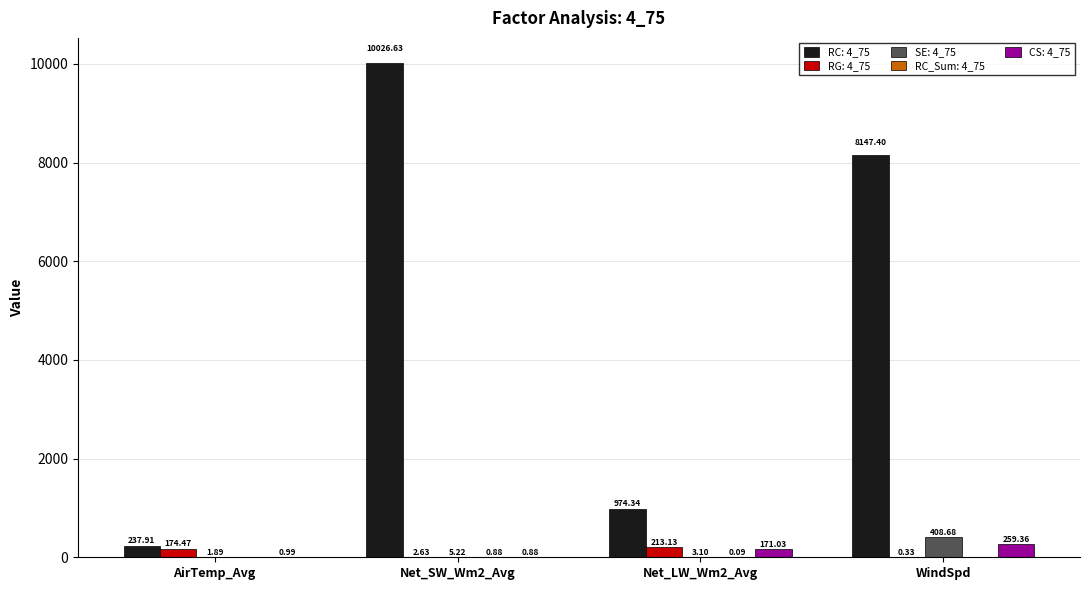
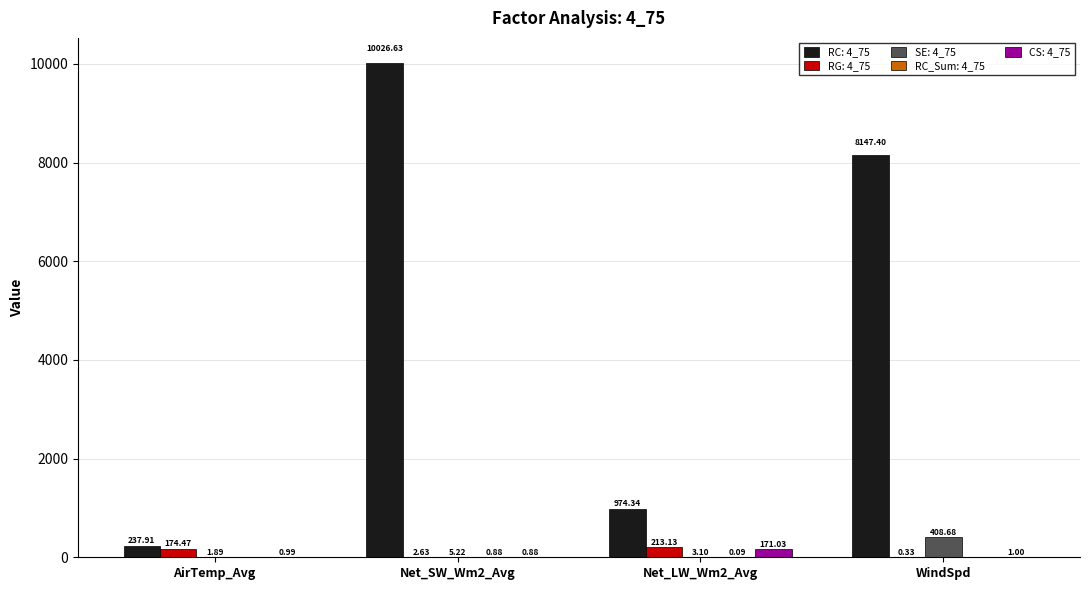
CS: 4_75, WindSpd: 259.36 -> 1.00
